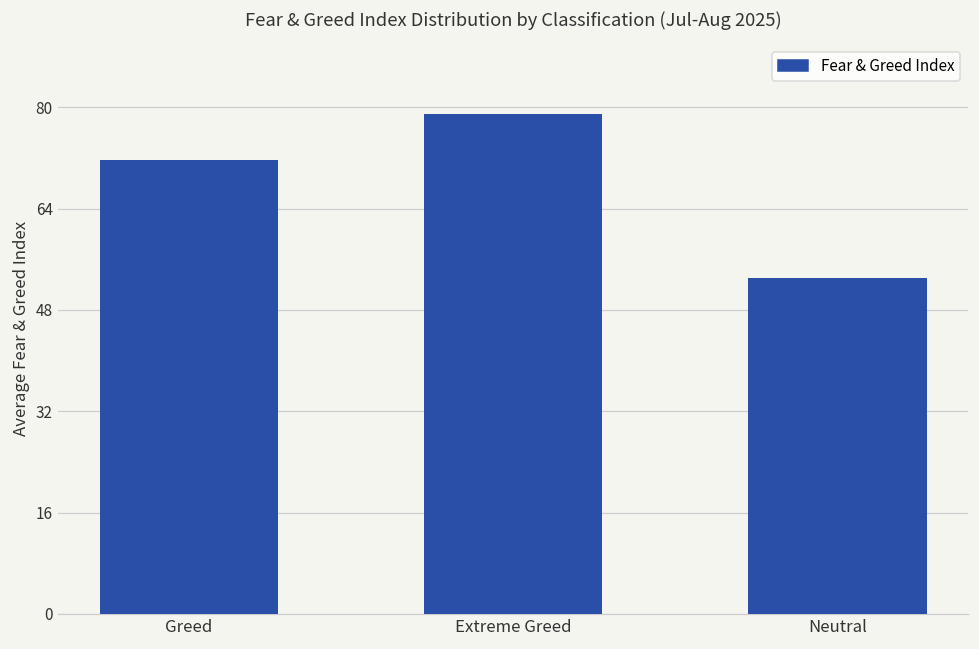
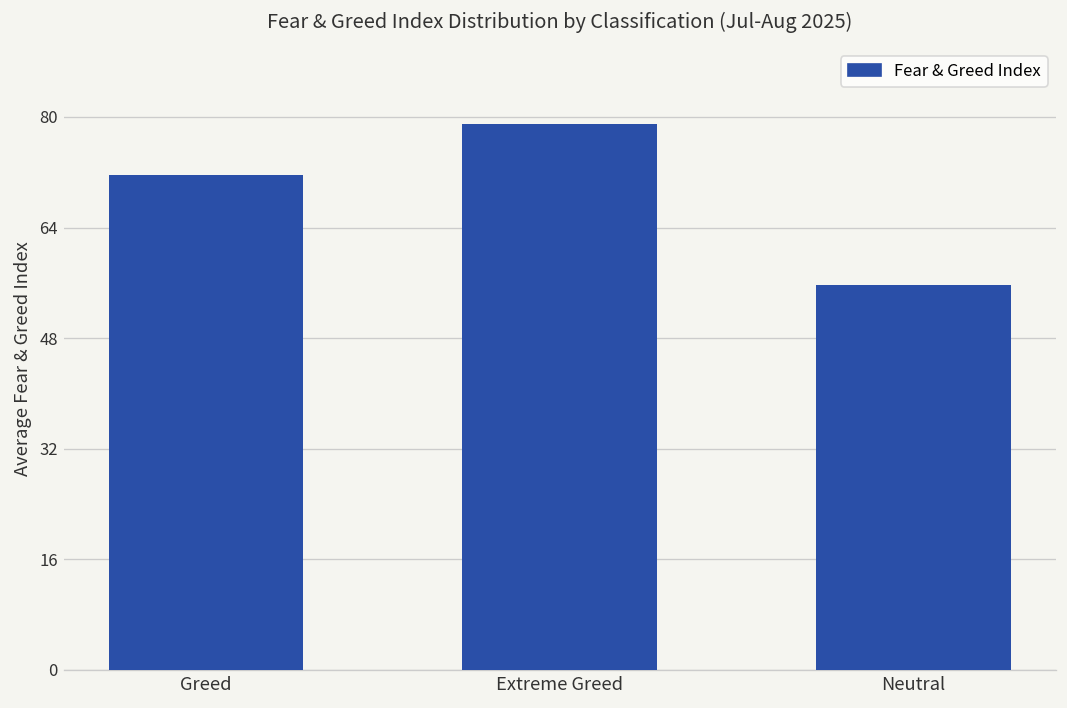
Neutral: 53 -> 56
